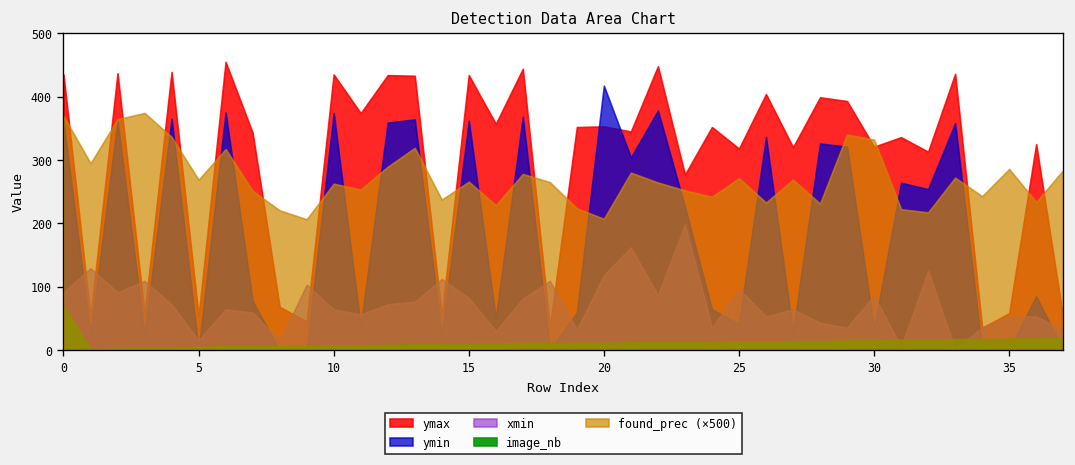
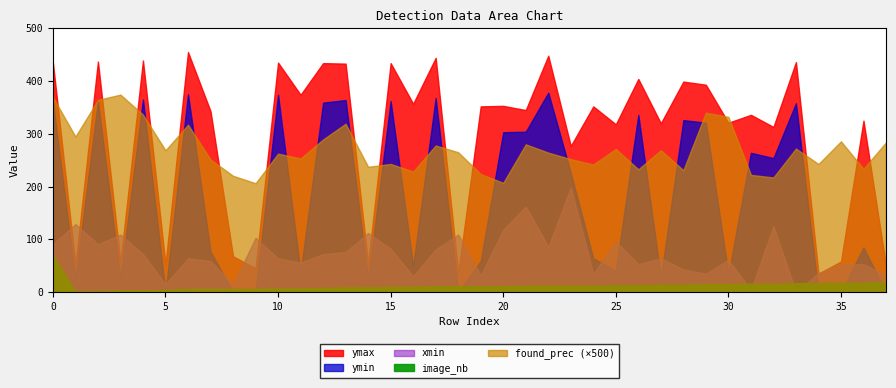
found_prec (×500), 15: 270 -> 240
ymin, 20: 420 -> 300
xmin, 30: 90 -> 60
